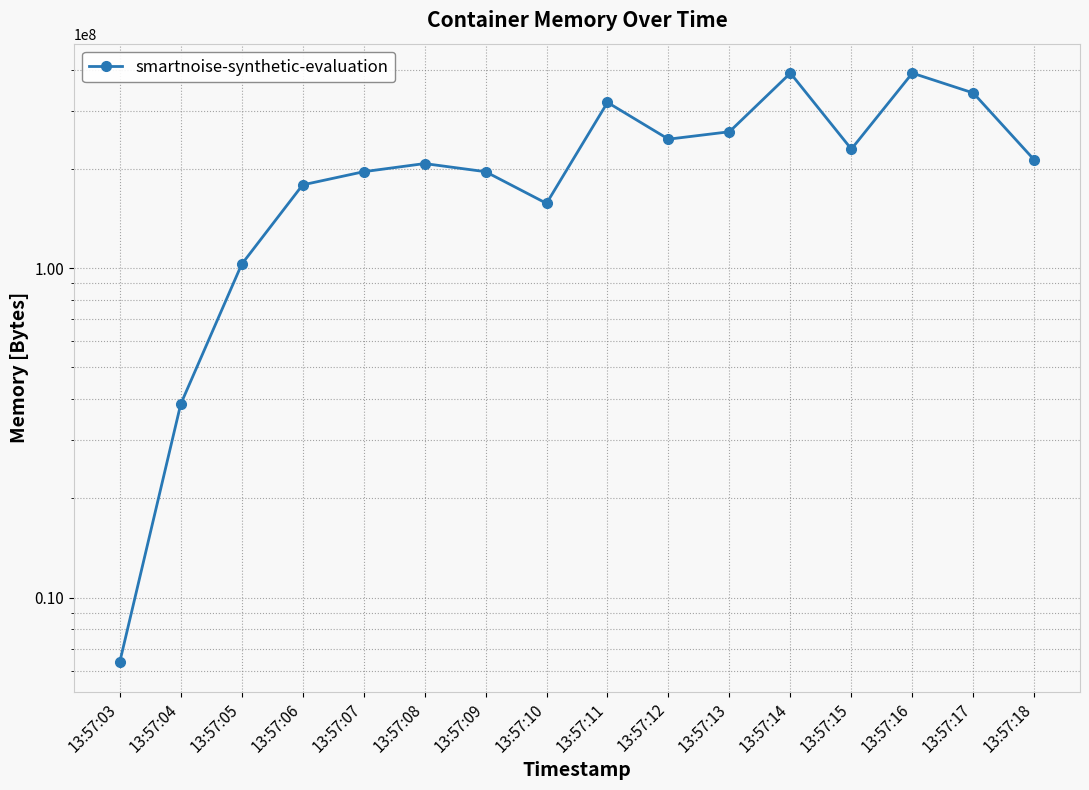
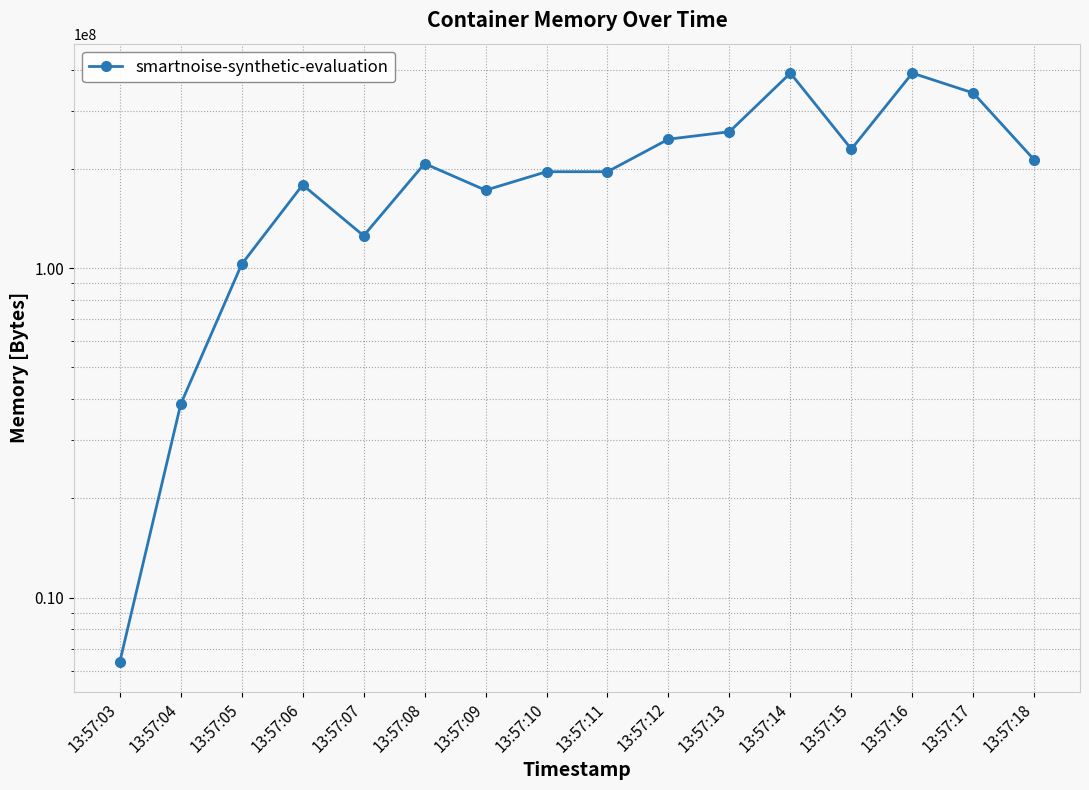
13:57:07: 200000000 -> 125000000
13:57:09: 200000000 -> 170000000
13:57:10: 160000000 -> 200000000
13:57:11: 320000000 -> 200000000
